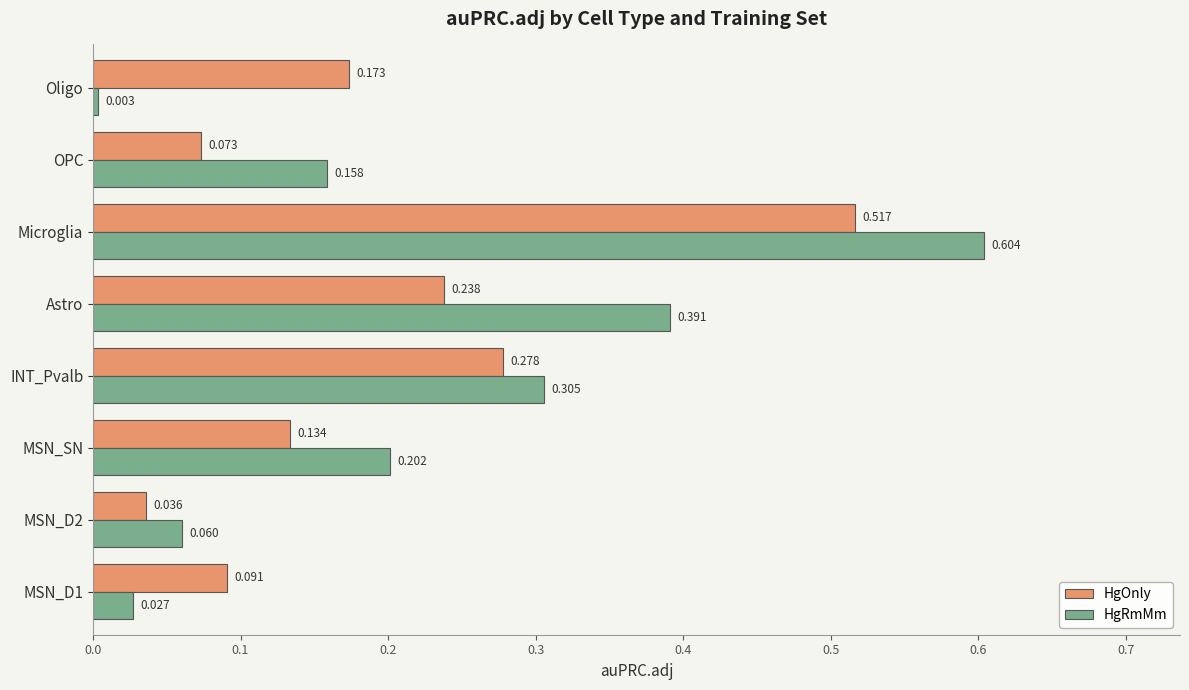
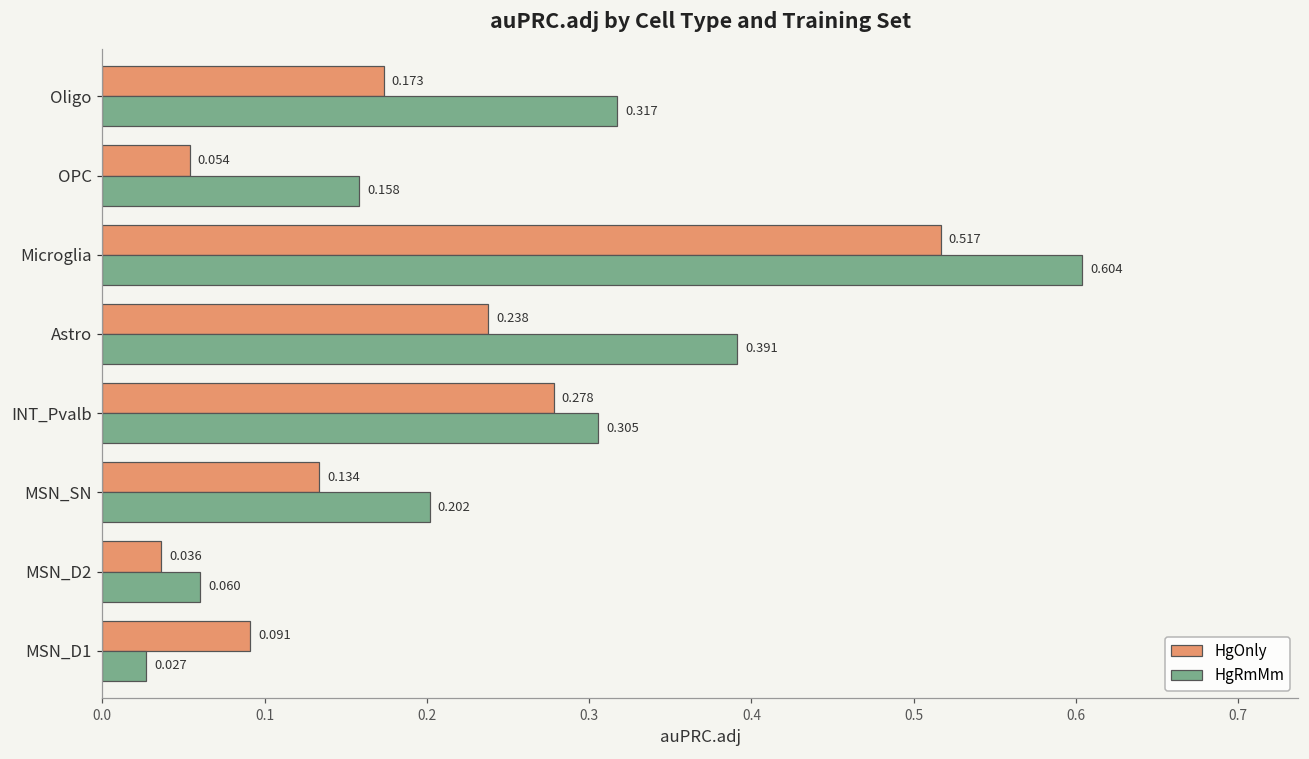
HgRmMm, Oligo: 0.003 -> 0.317
HgOnly, OPC: 0.073 -> 0.054
